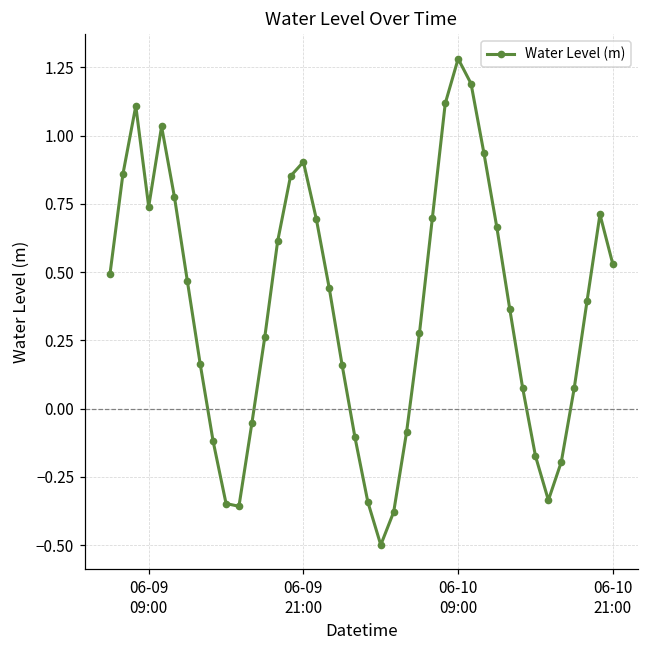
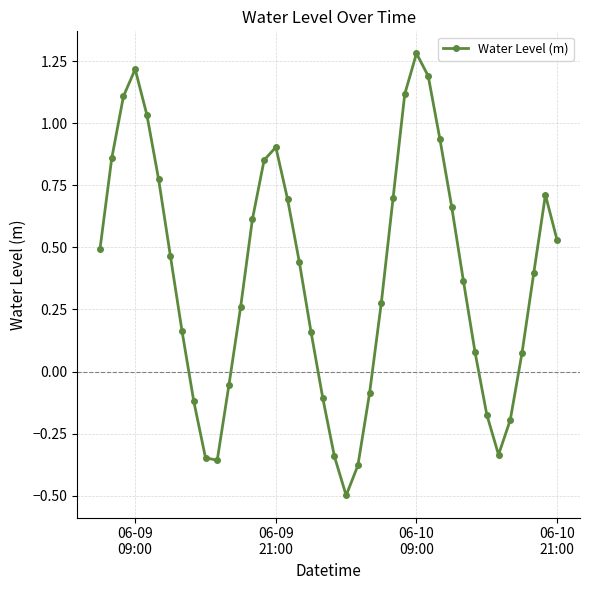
06-09 09:00: 0.74 -> 1.22
